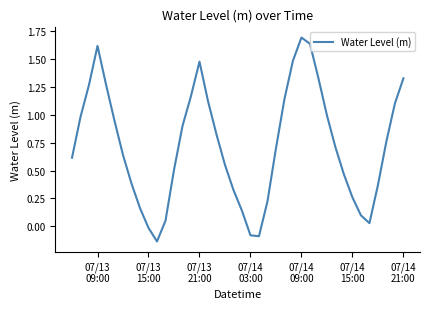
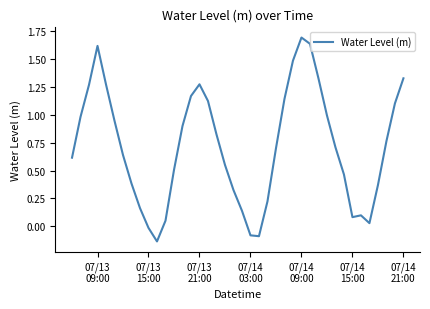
07/13 21:00: 1.48 -> 1.27
07/14 15:00: 0.26 -> 0.08
